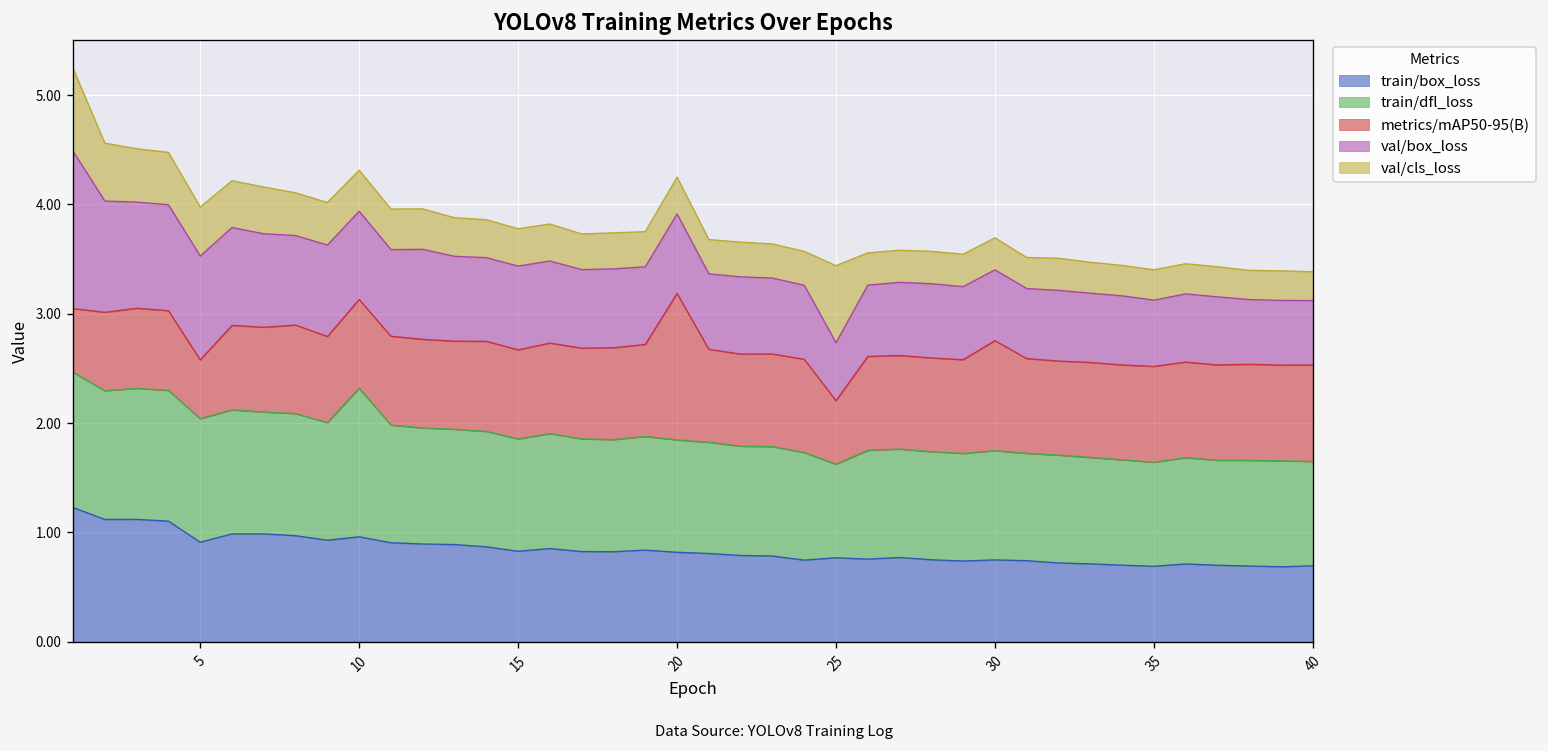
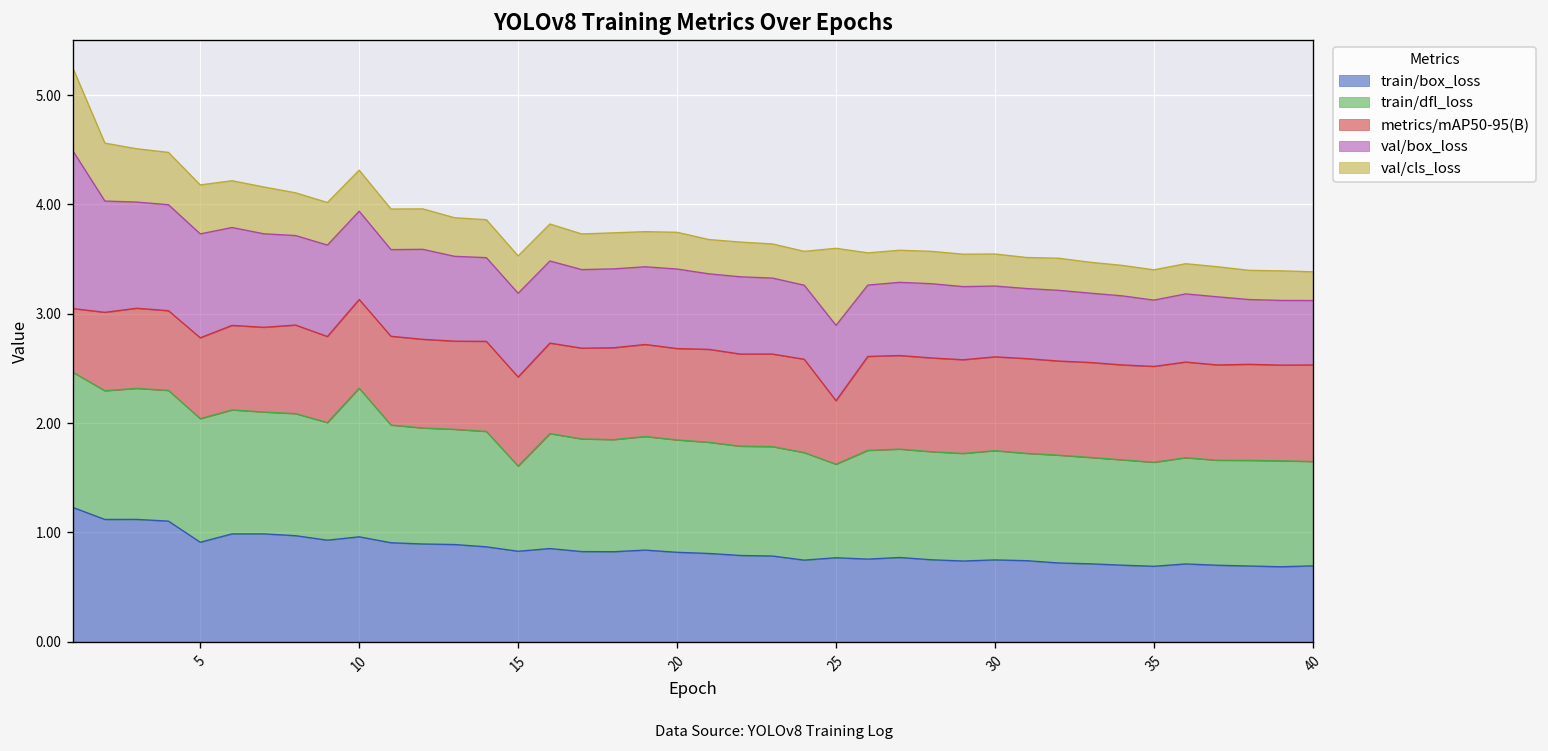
metrics/mAP50-95(B), 5: 0.5 -> 0.7
train/dfl_loss, 15: 1.0 -> 0.8
metrics/mAP50-95(B), 20: 1.3 -> 0.8
val/box_loss, 25: 0.5 -> 0.7
metrics/mAP50-95(B), 30: 1.0 -> 0.9
